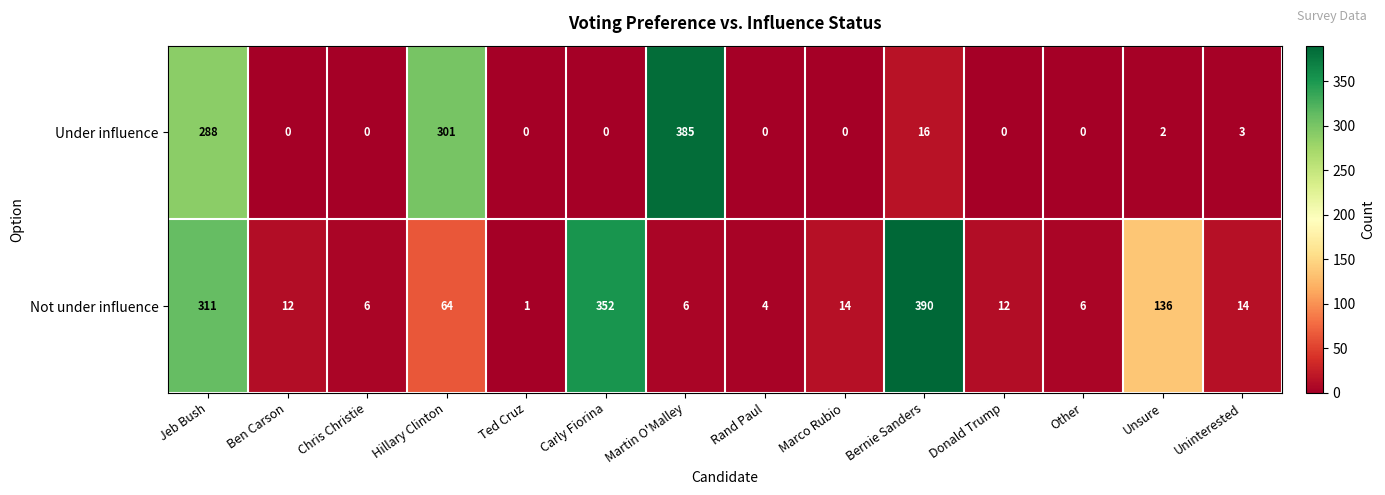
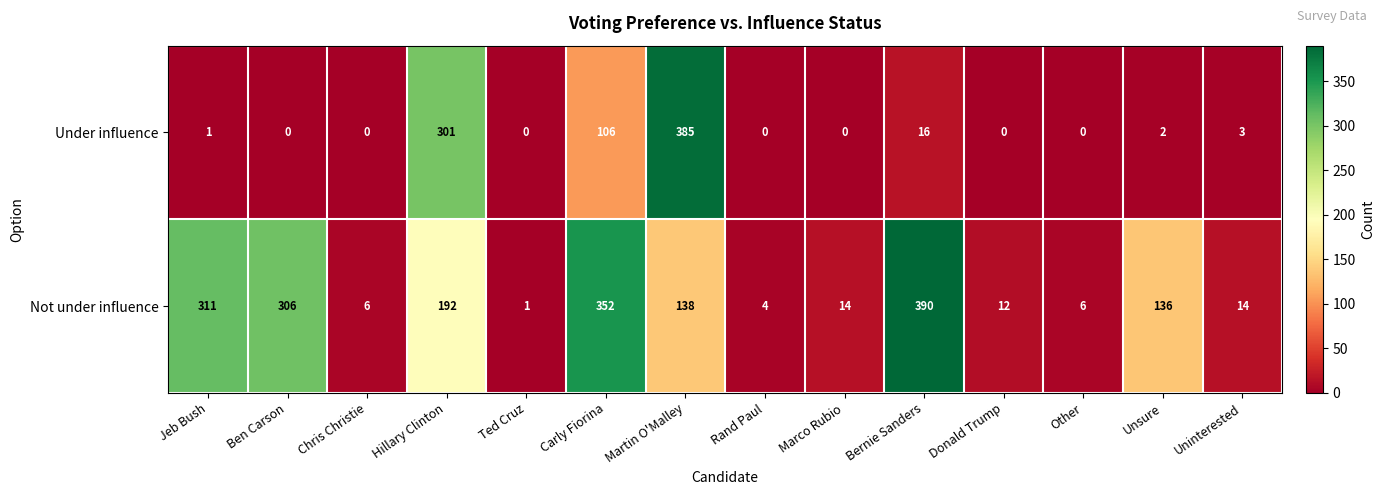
Under influence, Jeb Bush: 288 -> 1
Under influence, Carly Fiorina: 0 -> 106
Not under influence, Ben Carson: 12 -> 306
Not under influence, Hillary Clinton: 64 -> 192
Not under influence, Martin O'Malley: 6 -> 138
